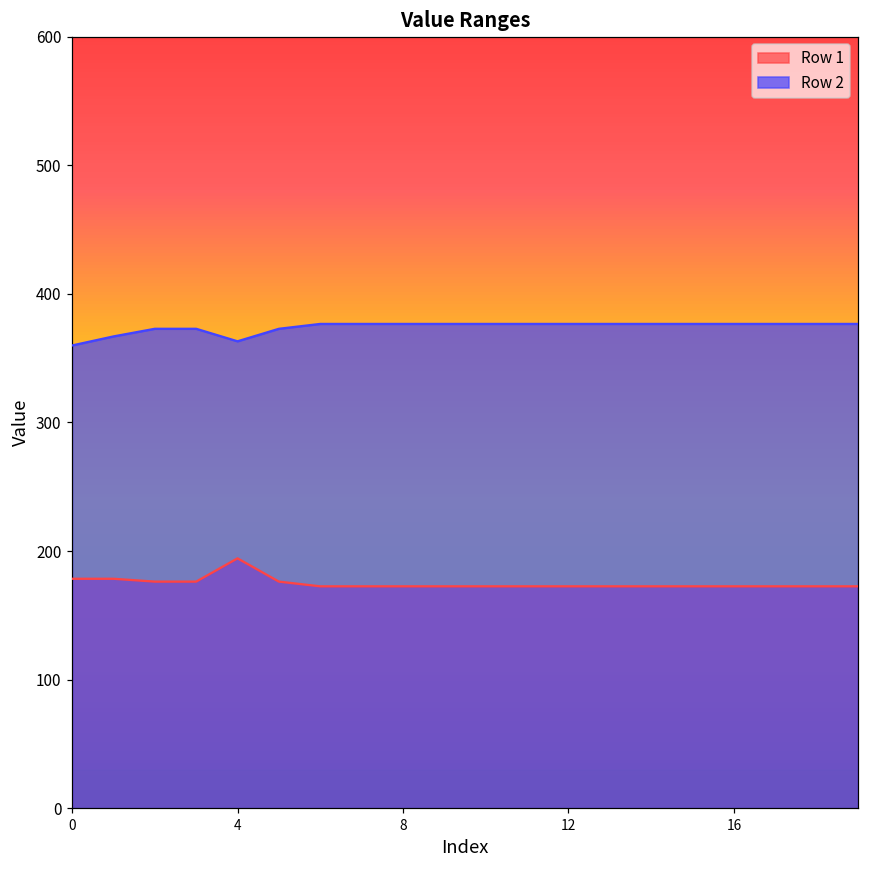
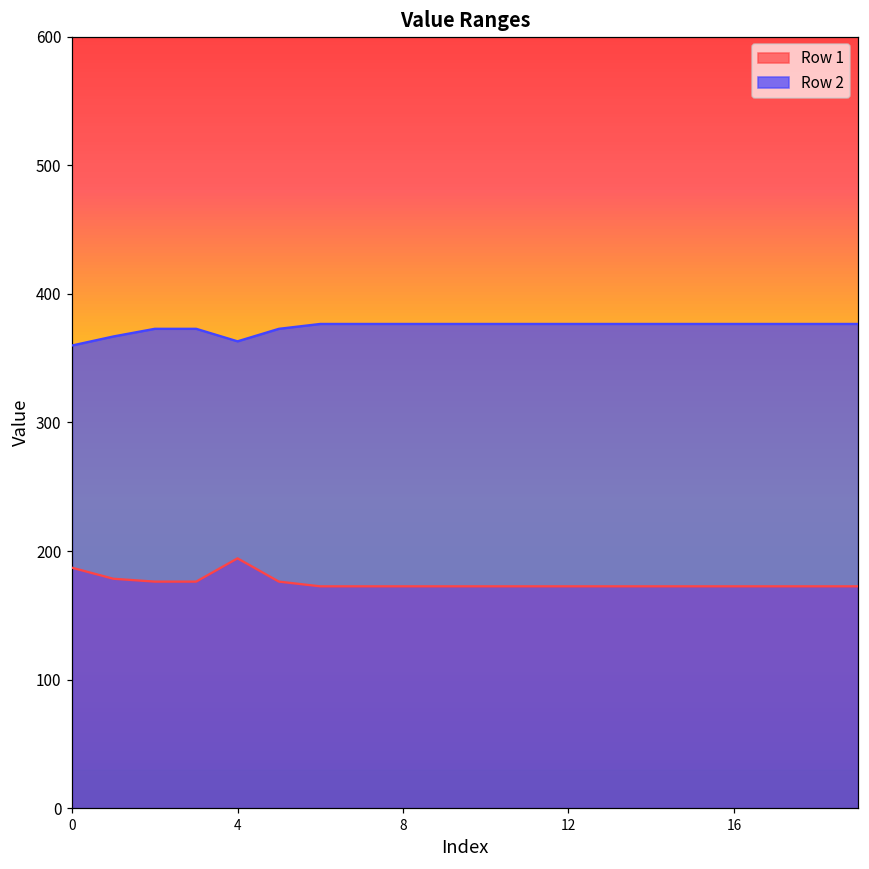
Row 1, 0: 178 -> 187
